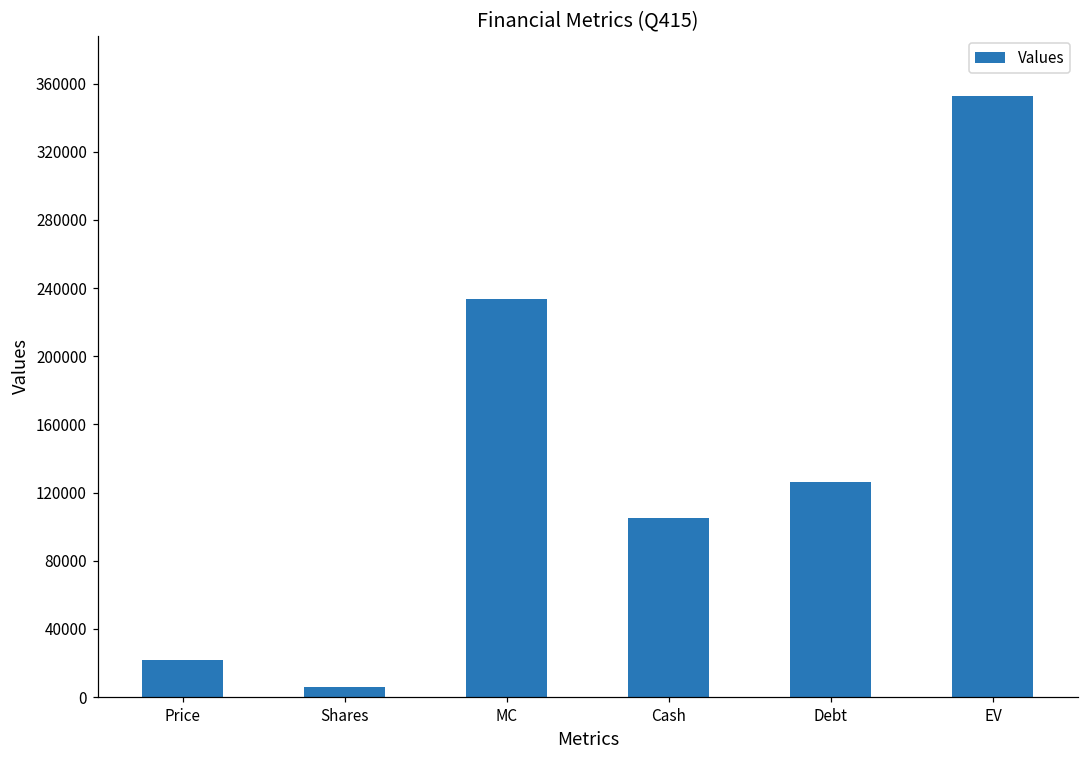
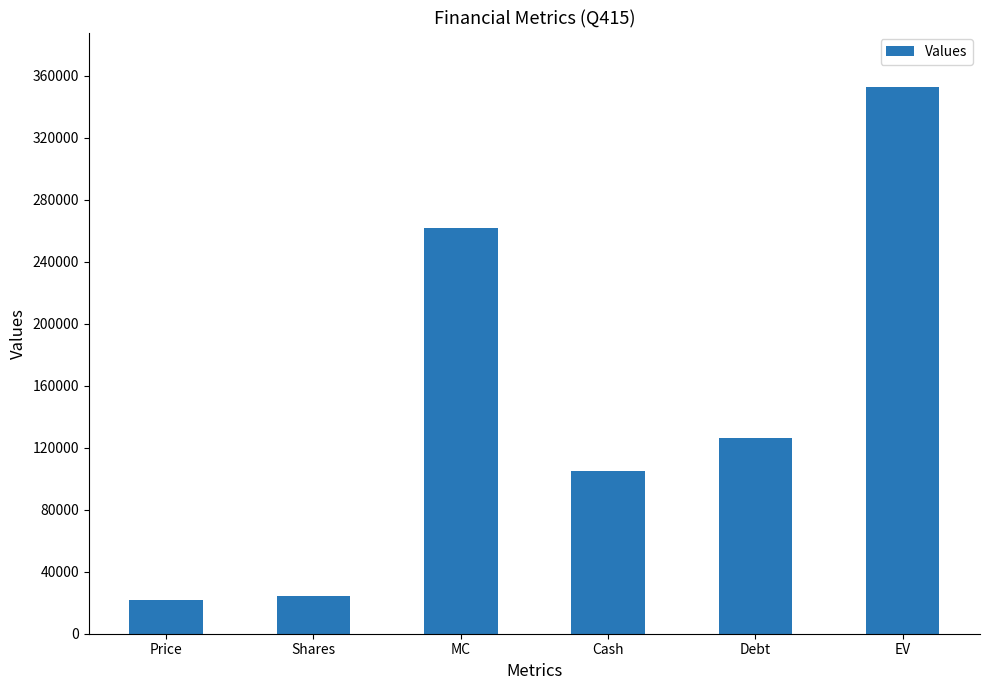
Shares: 6000 -> 24000
MC: 233000 -> 262000
